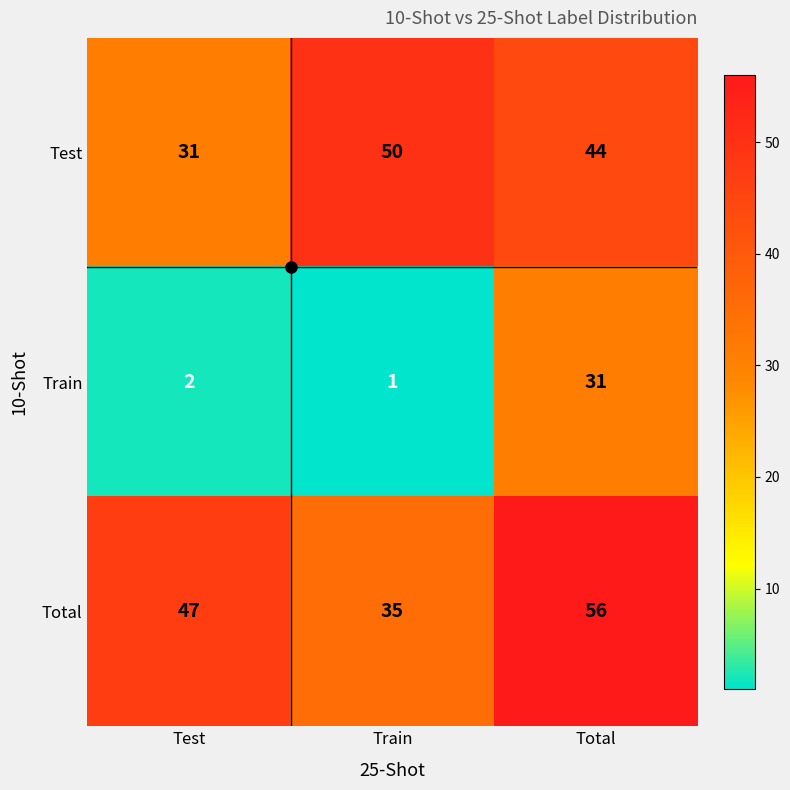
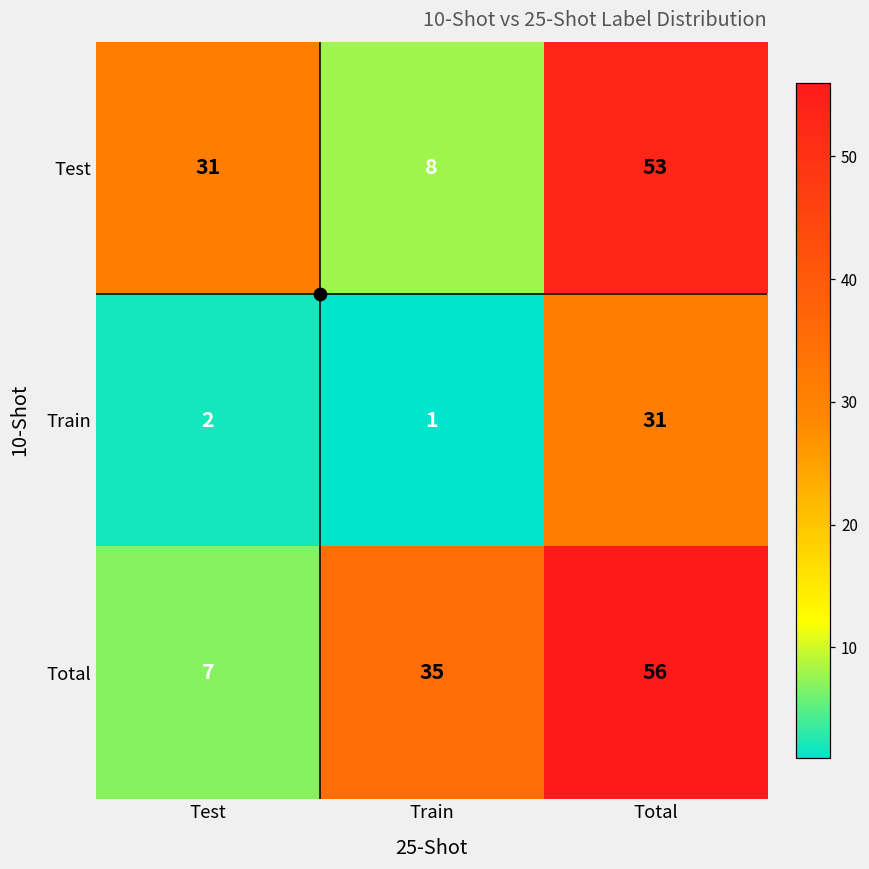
Test, Train: 50 -> 8
Test, Total: 44 -> 53
Total, Test: 47 -> 7
